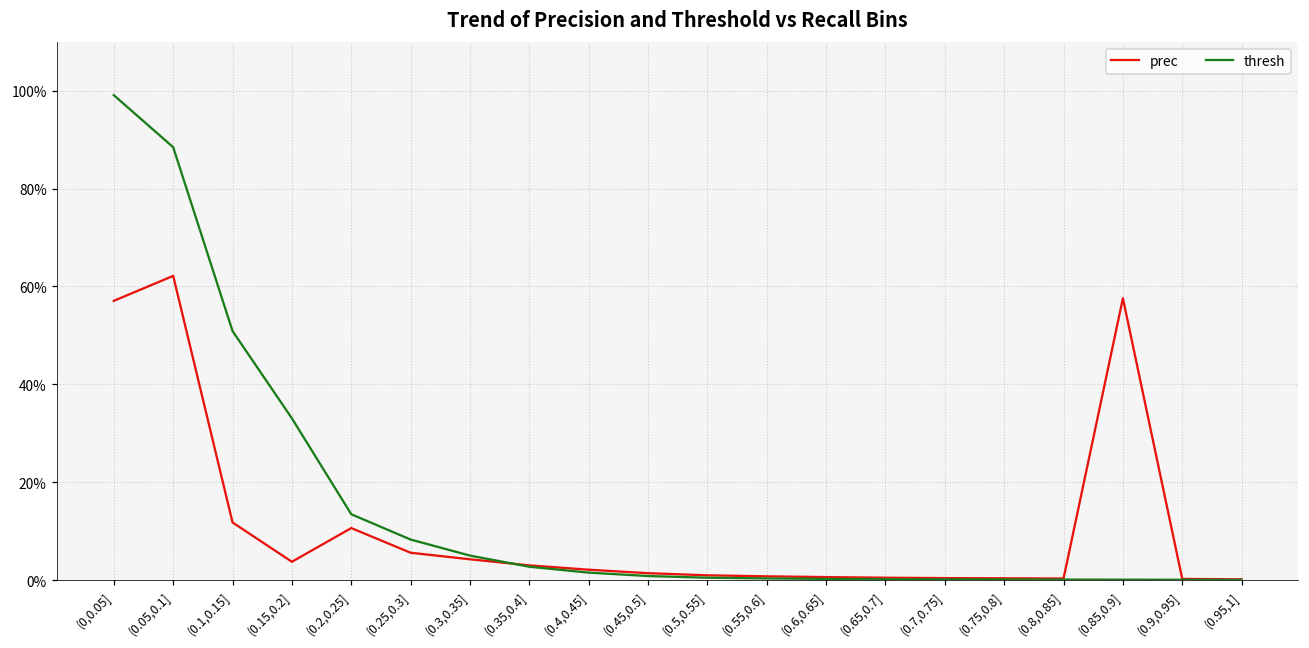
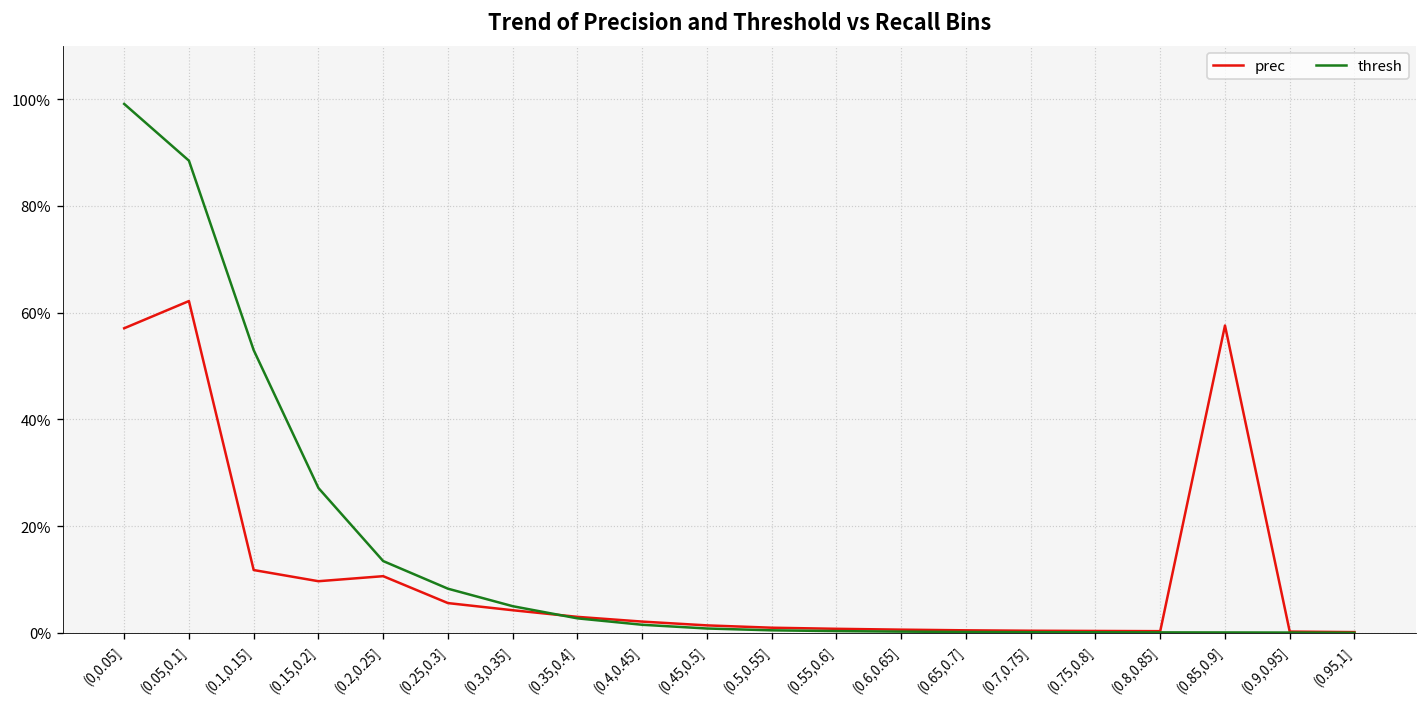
thresh, (0.1,0.15]: 51% -> 53%
prec, (0.15,0.2]: 4% -> 10%
thresh, (0.15,0.2]: 33% -> 27%
